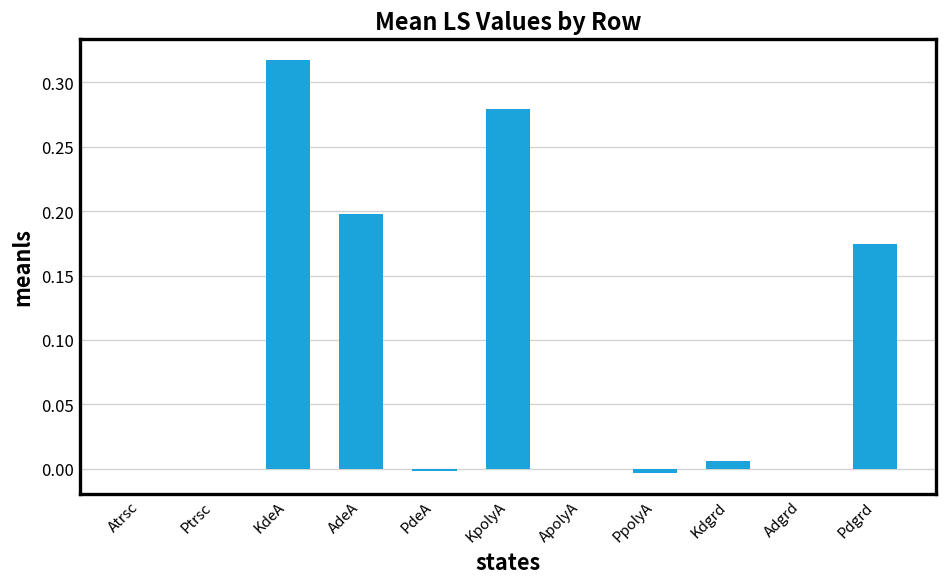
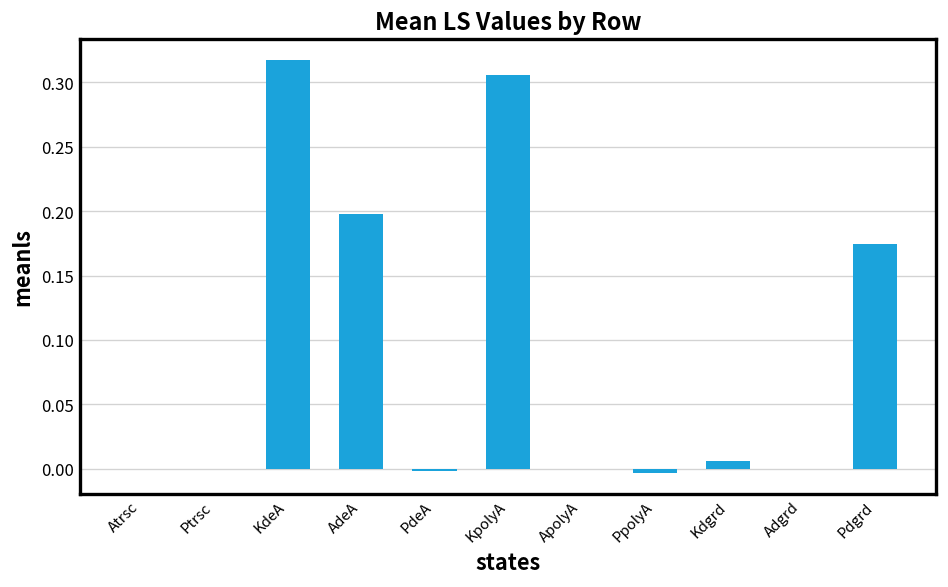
KpolyA: 0.279 -> 0.306
